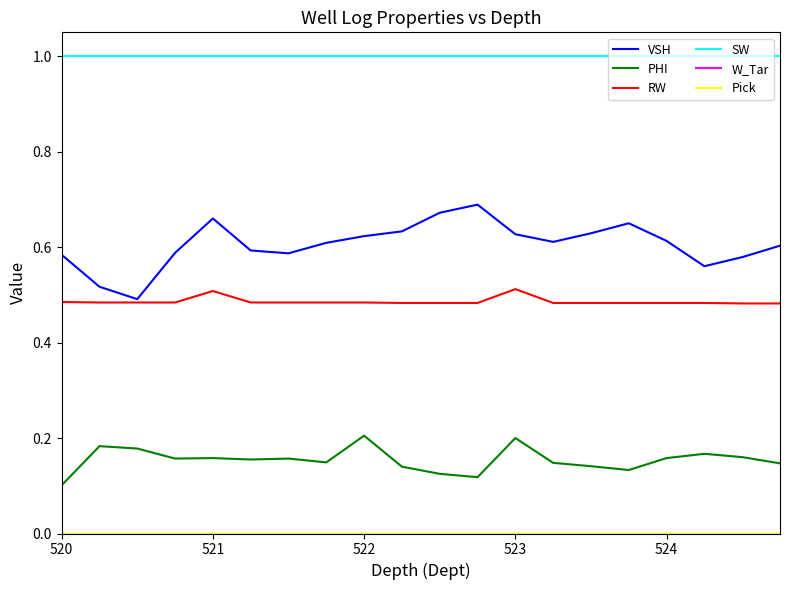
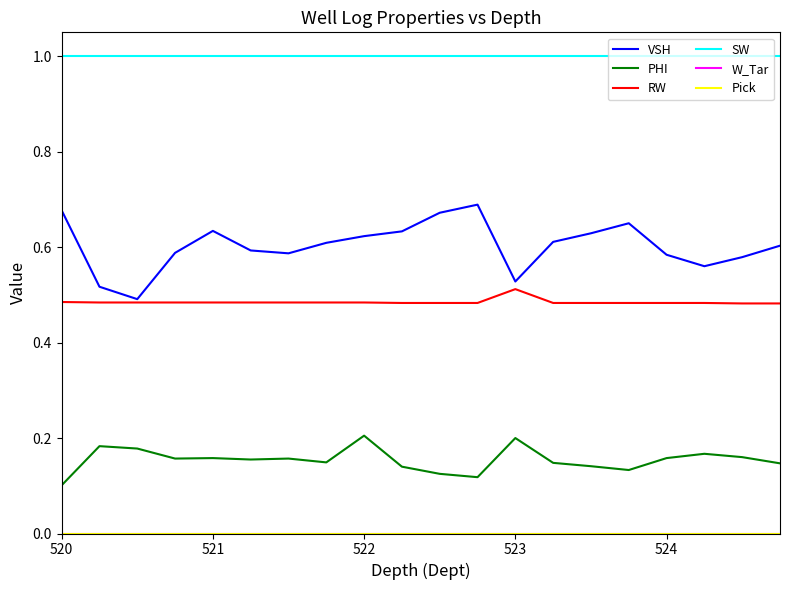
VSH, 520: 0.58 -> 0.68
VSH, 521: 0.66 -> 0.63
RW, 521: 0.51 -> 0.48
VSH, 523: 0.63 -> 0.53
VSH, 524: 0.61 -> 0.58
